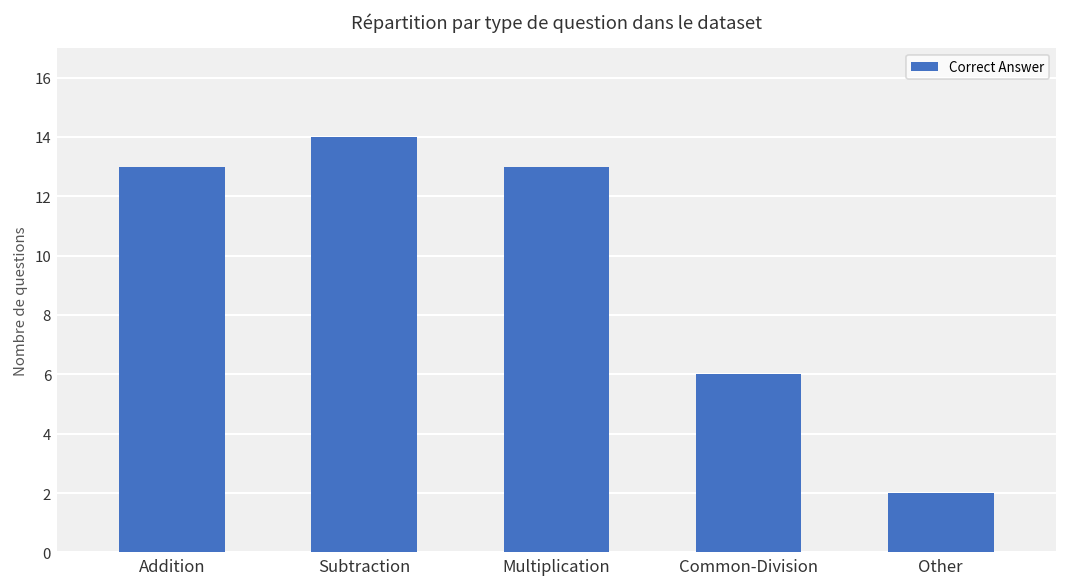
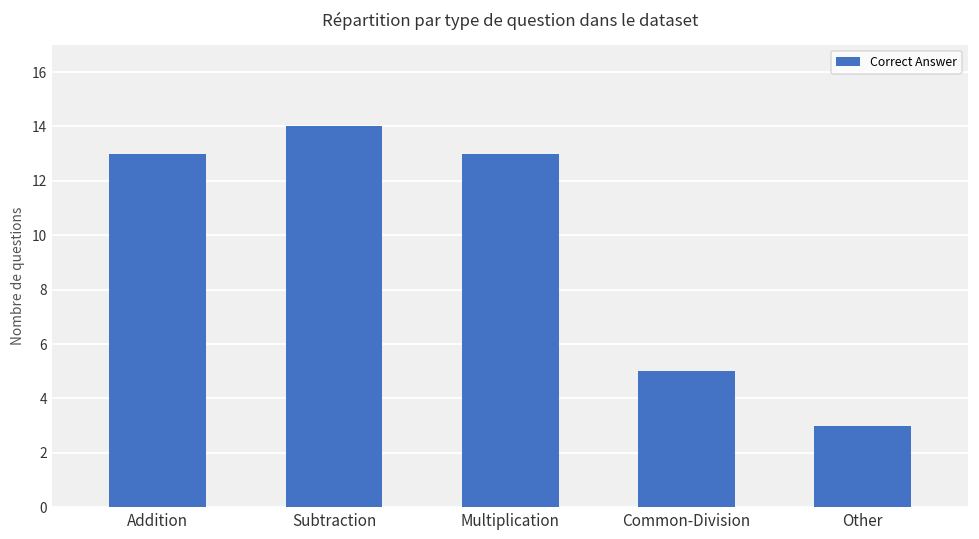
Common-Division: 6 -> 5
Other: 2 -> 3
